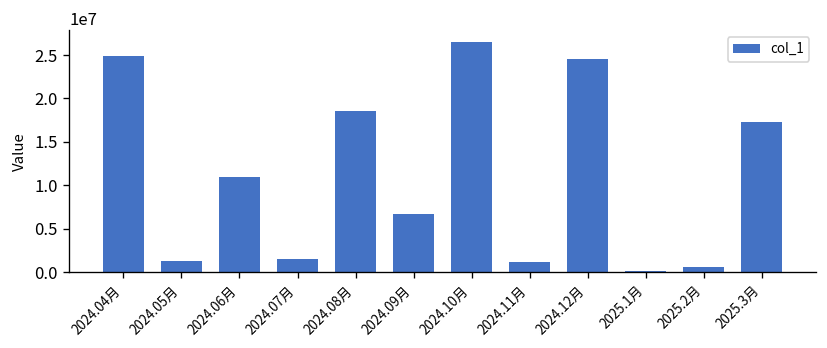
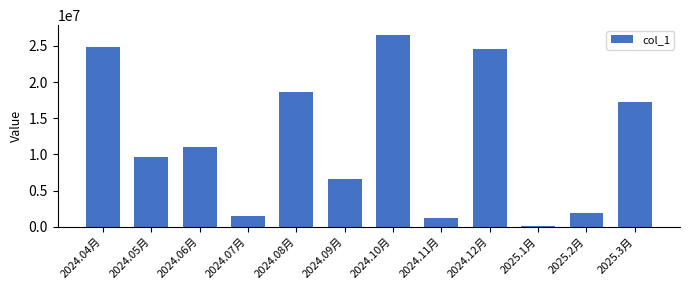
2024.05月: 1000000 -> 10000000
2025.2月: 1000000 -> 2000000
